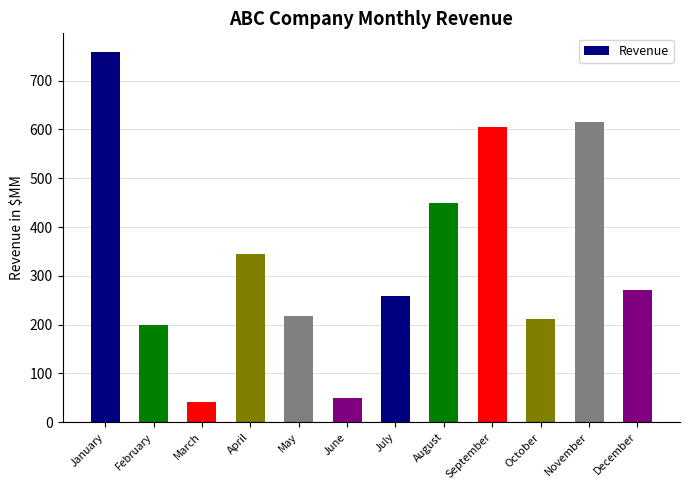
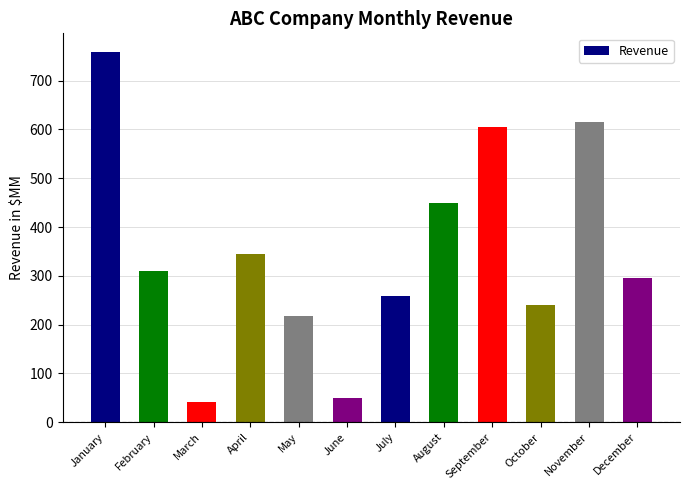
February: 200 -> 310
October: 210 -> 240
December: 270 -> 300
